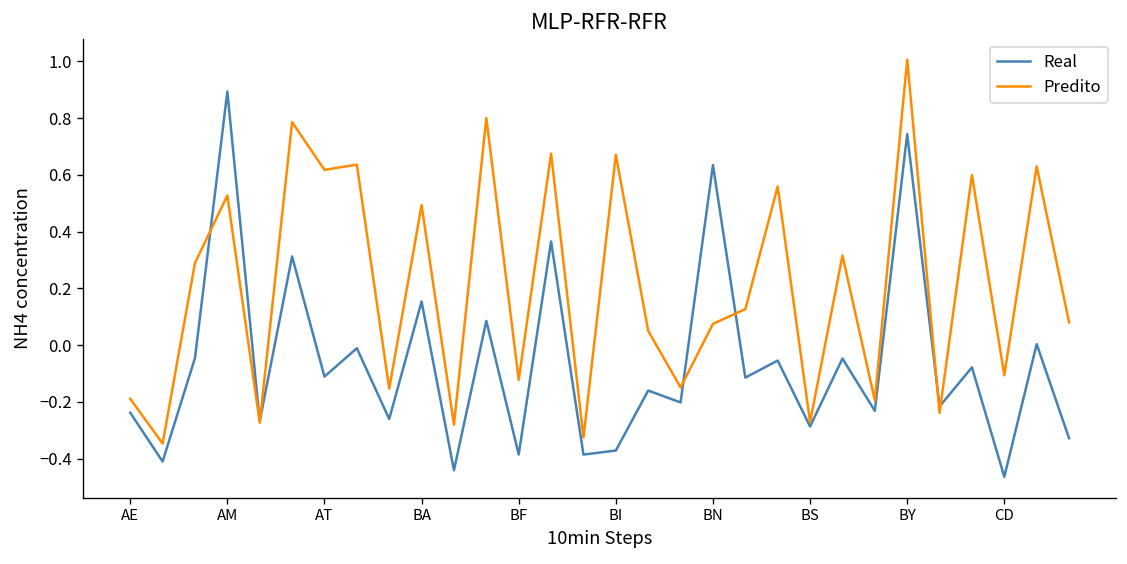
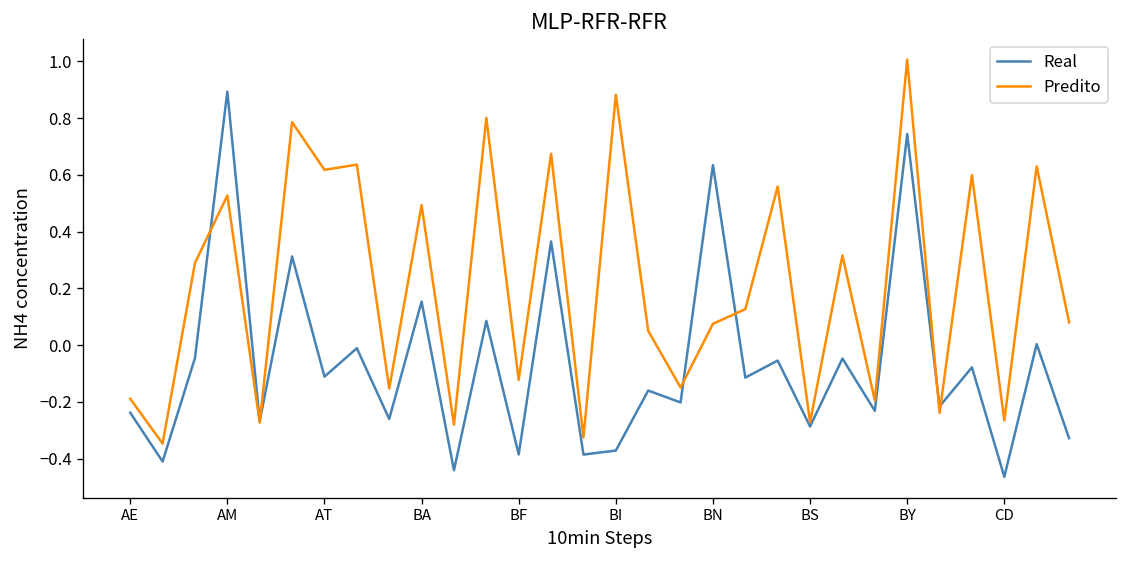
Predito, BI: 0.67 -> 0.88
Predito, CD: -0.11 -> -0.27
